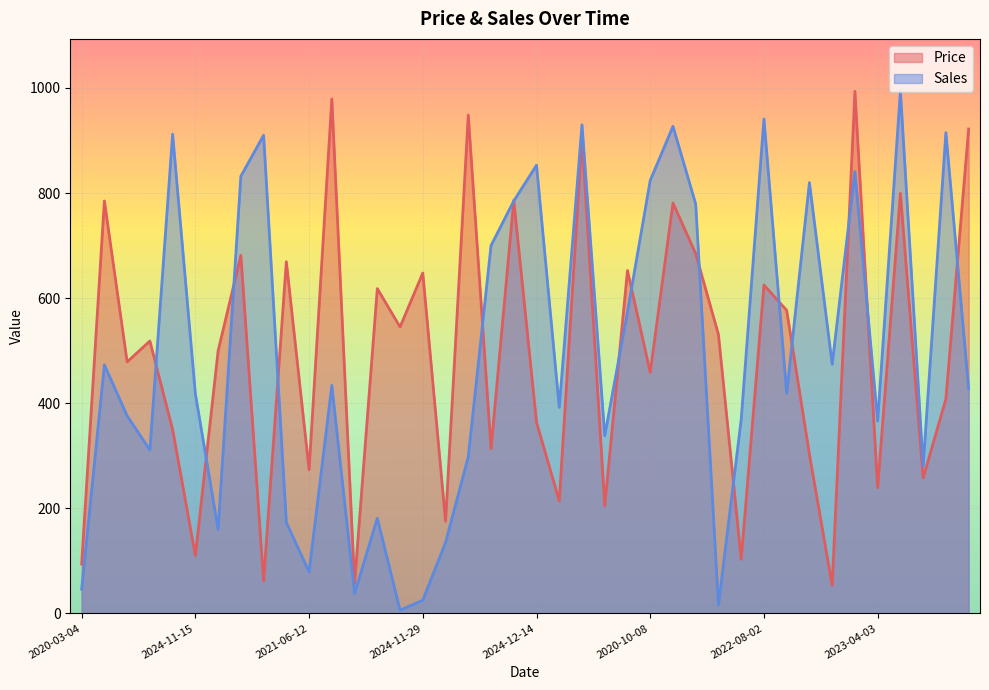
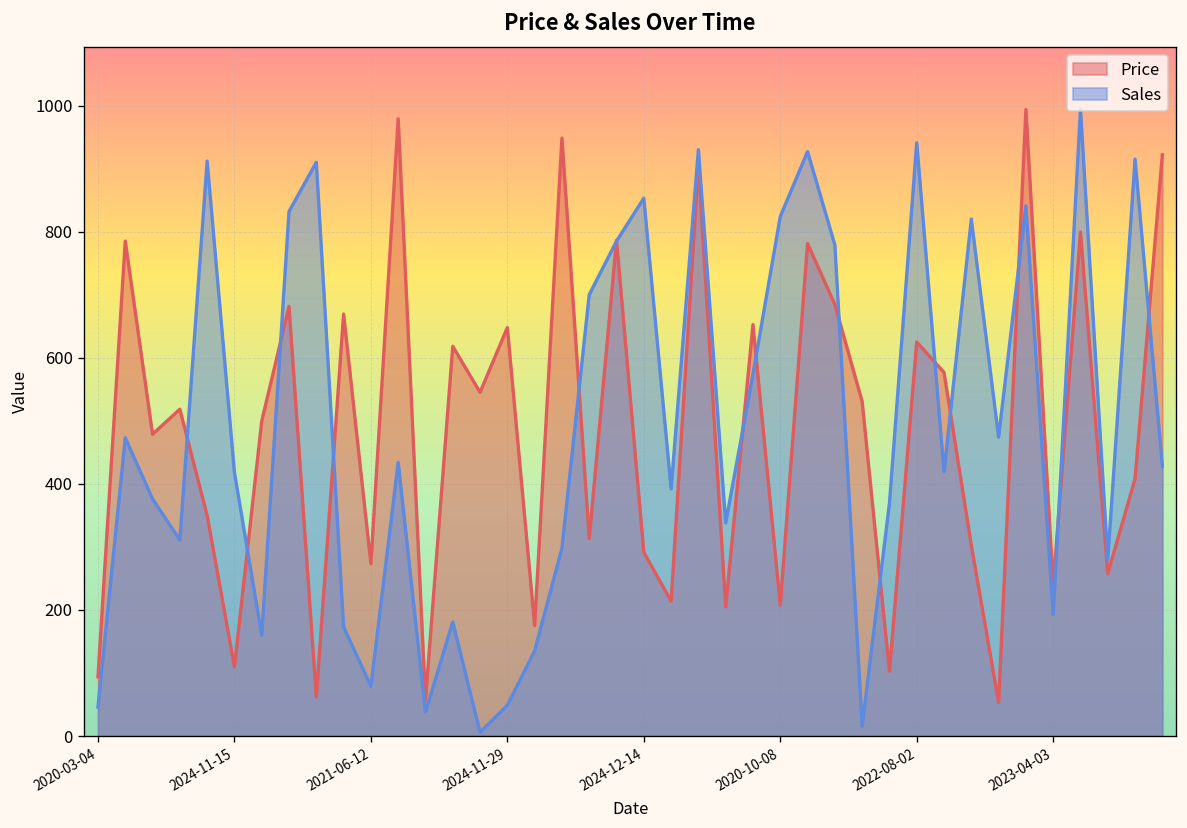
Sales, 2024-11-29: 30 -> 50
Price, 2024-12-14: 360 -> 290
Price, 2020-10-08: 460 -> 210
Sales, 2023-04-03: 370 -> 190
